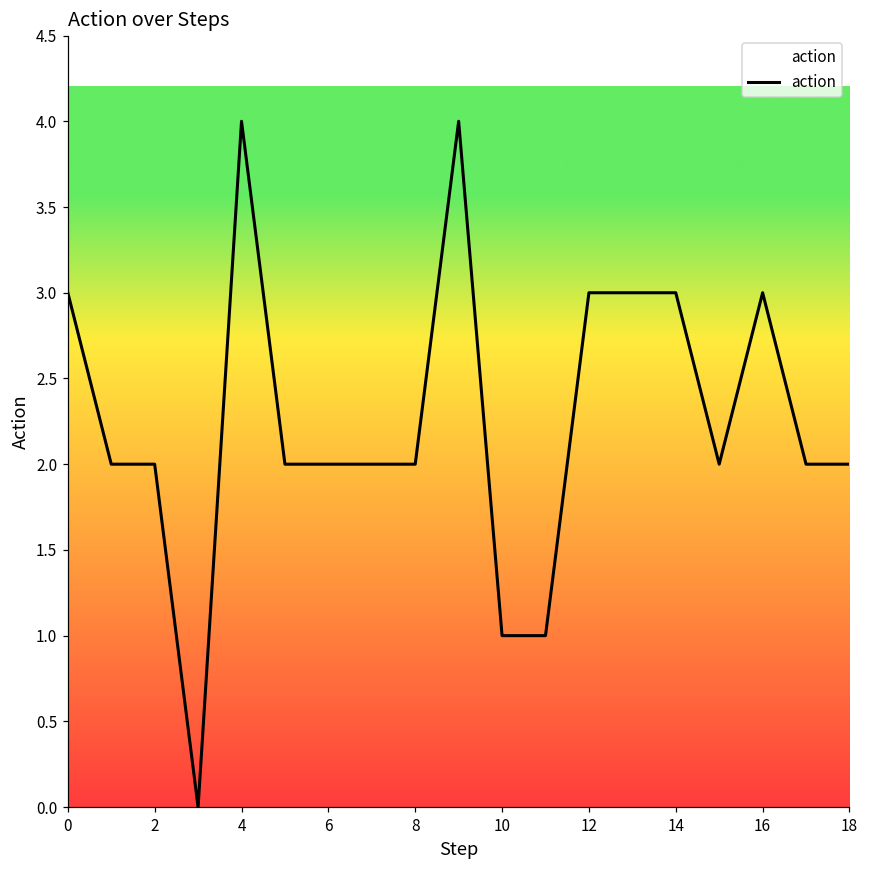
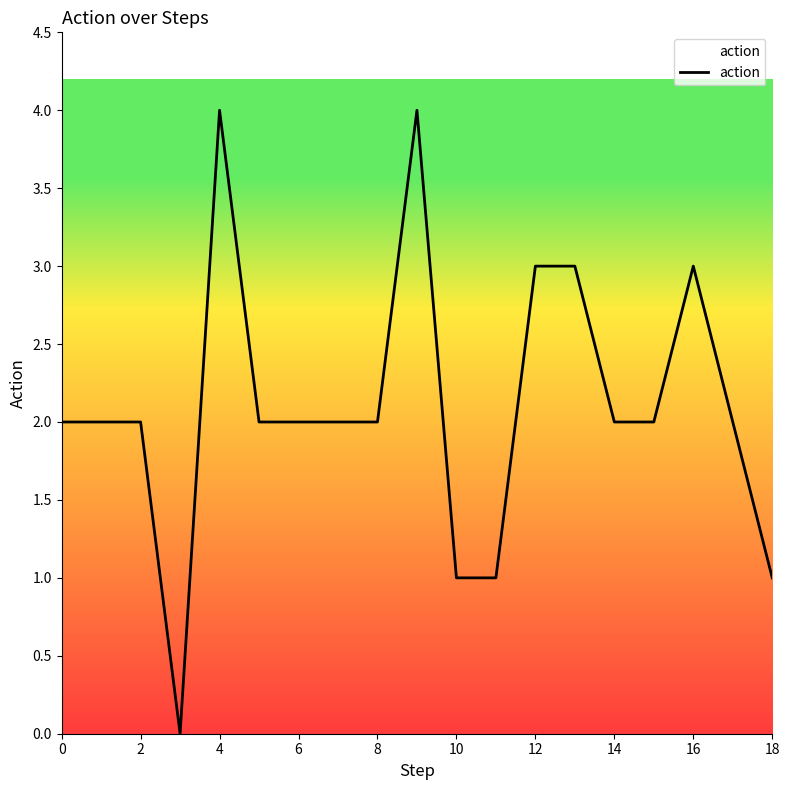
0: 3 -> 2
14: 3 -> 2
18: 2 -> 1
